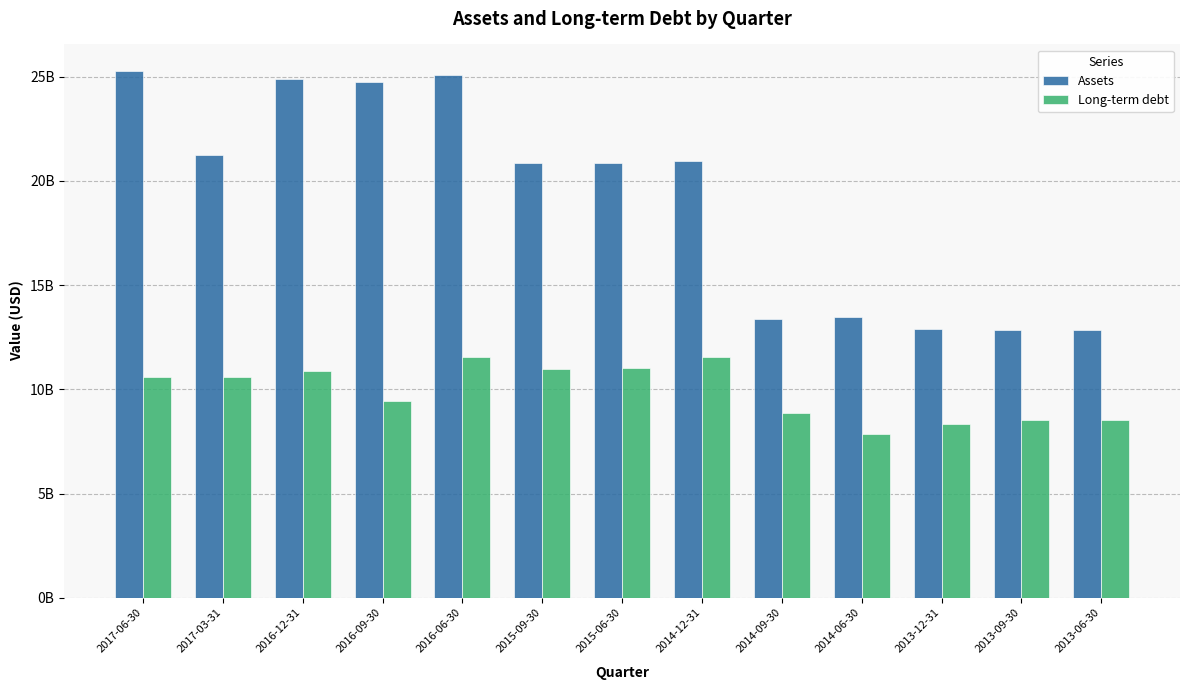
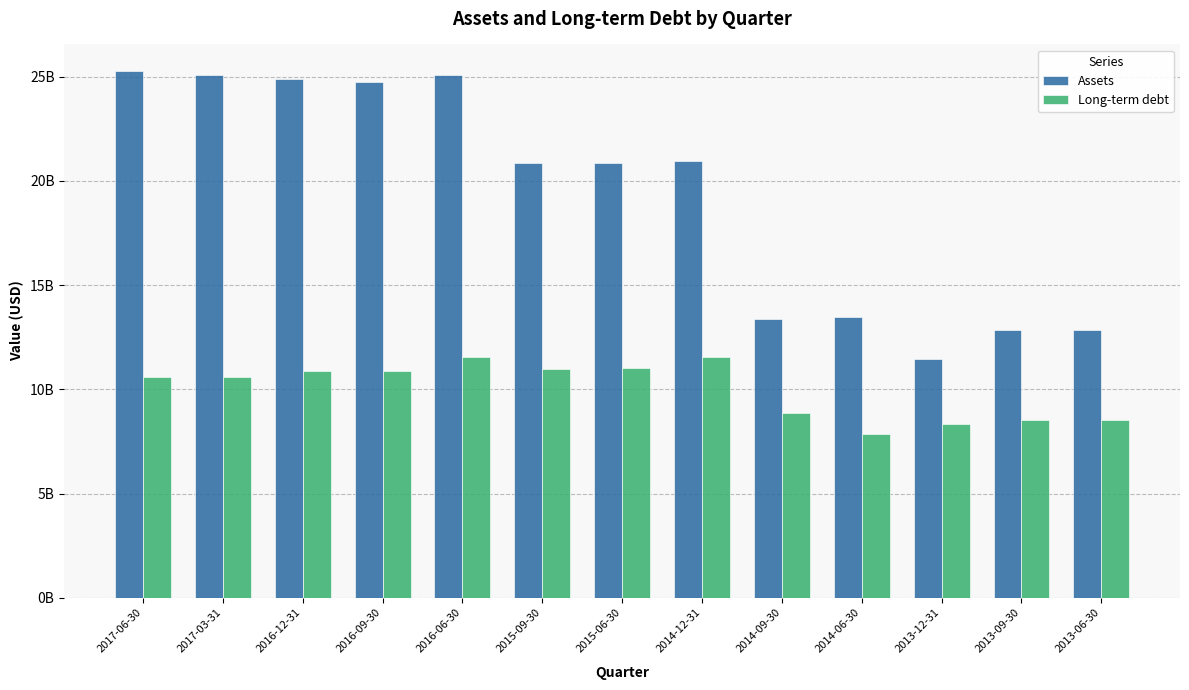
Assets, 2017-03-31: 21300000000 -> 25100000000
Long-term debt, 2016-09-30: 9400000000 -> 10900000000
Assets, 2013-12-31: 12900000000 -> 11400000000
